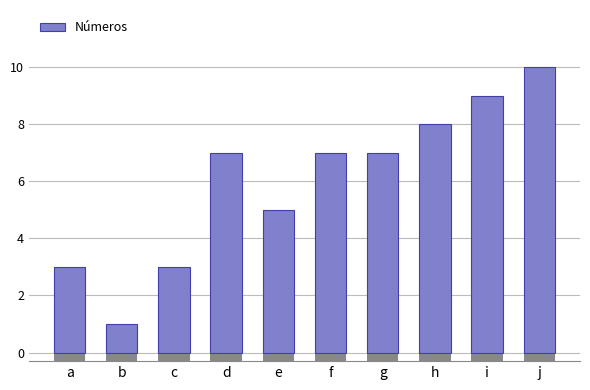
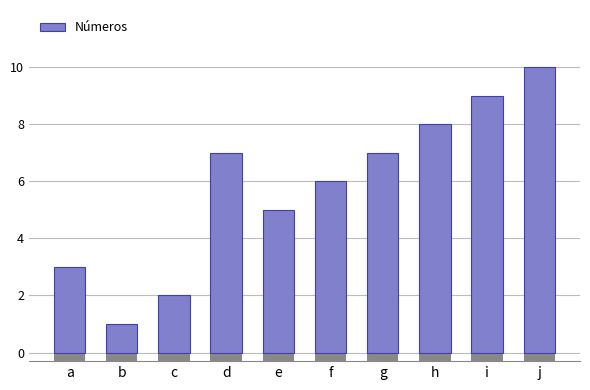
Números, c: 3 -> 2
Números, f: 7 -> 6
